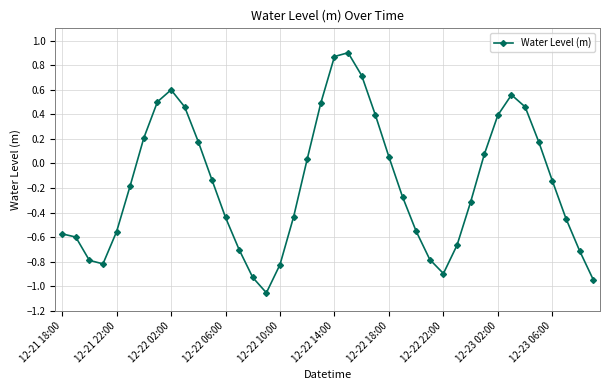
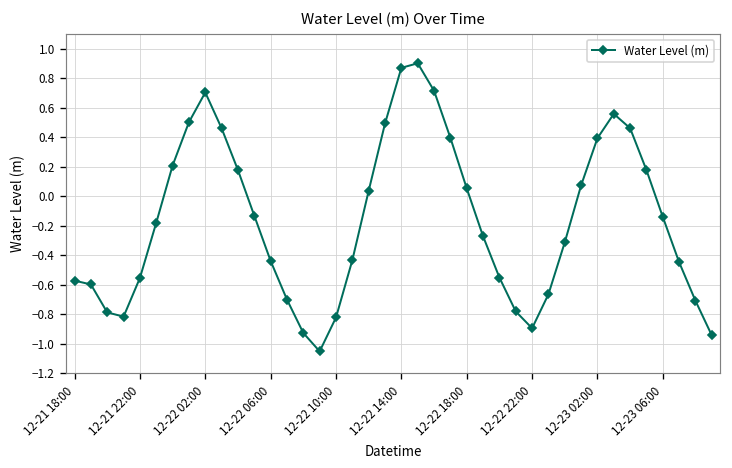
12-22 02:00: 0.60 -> 0.70
